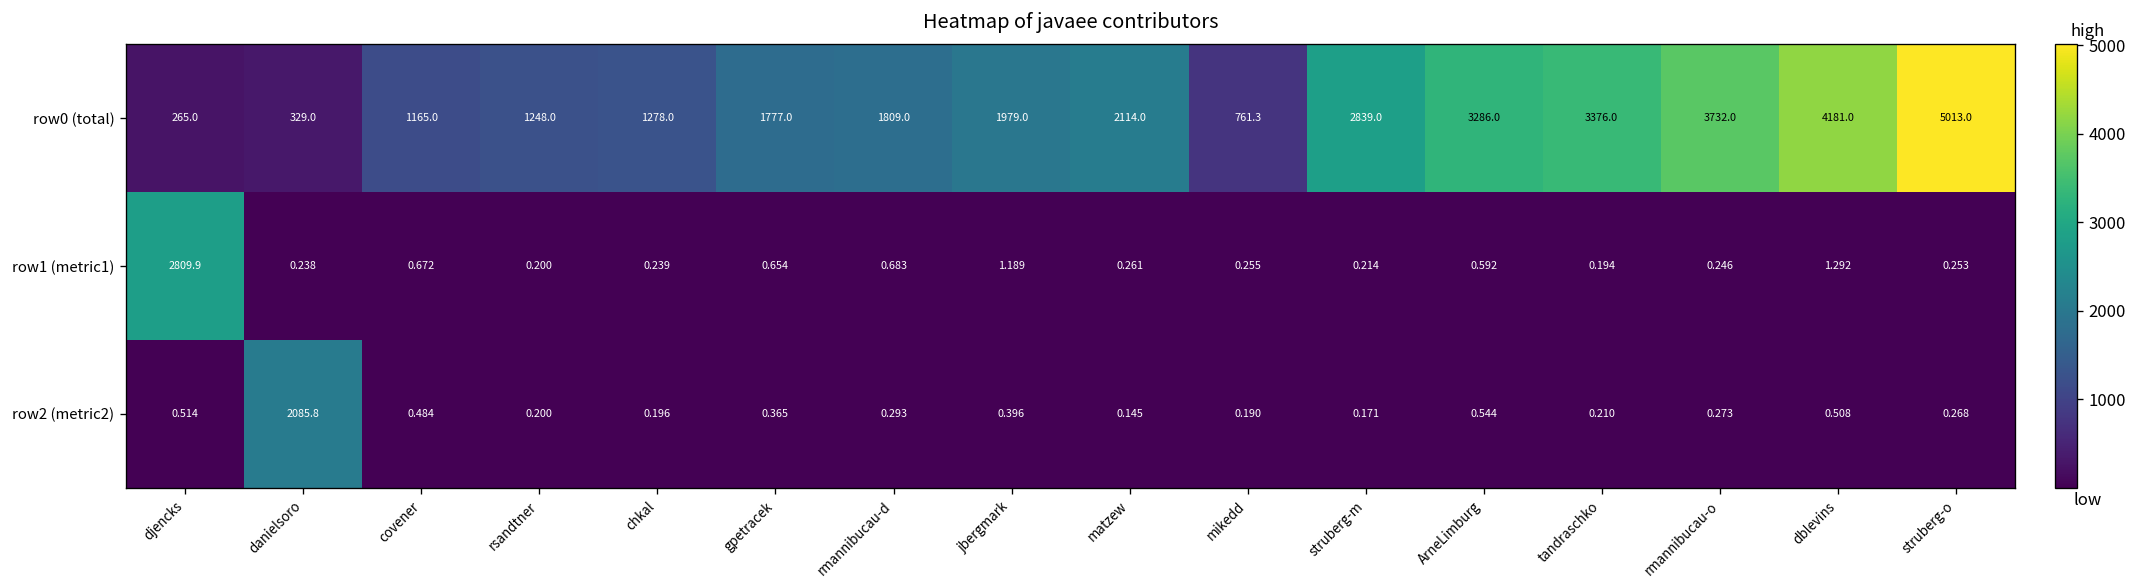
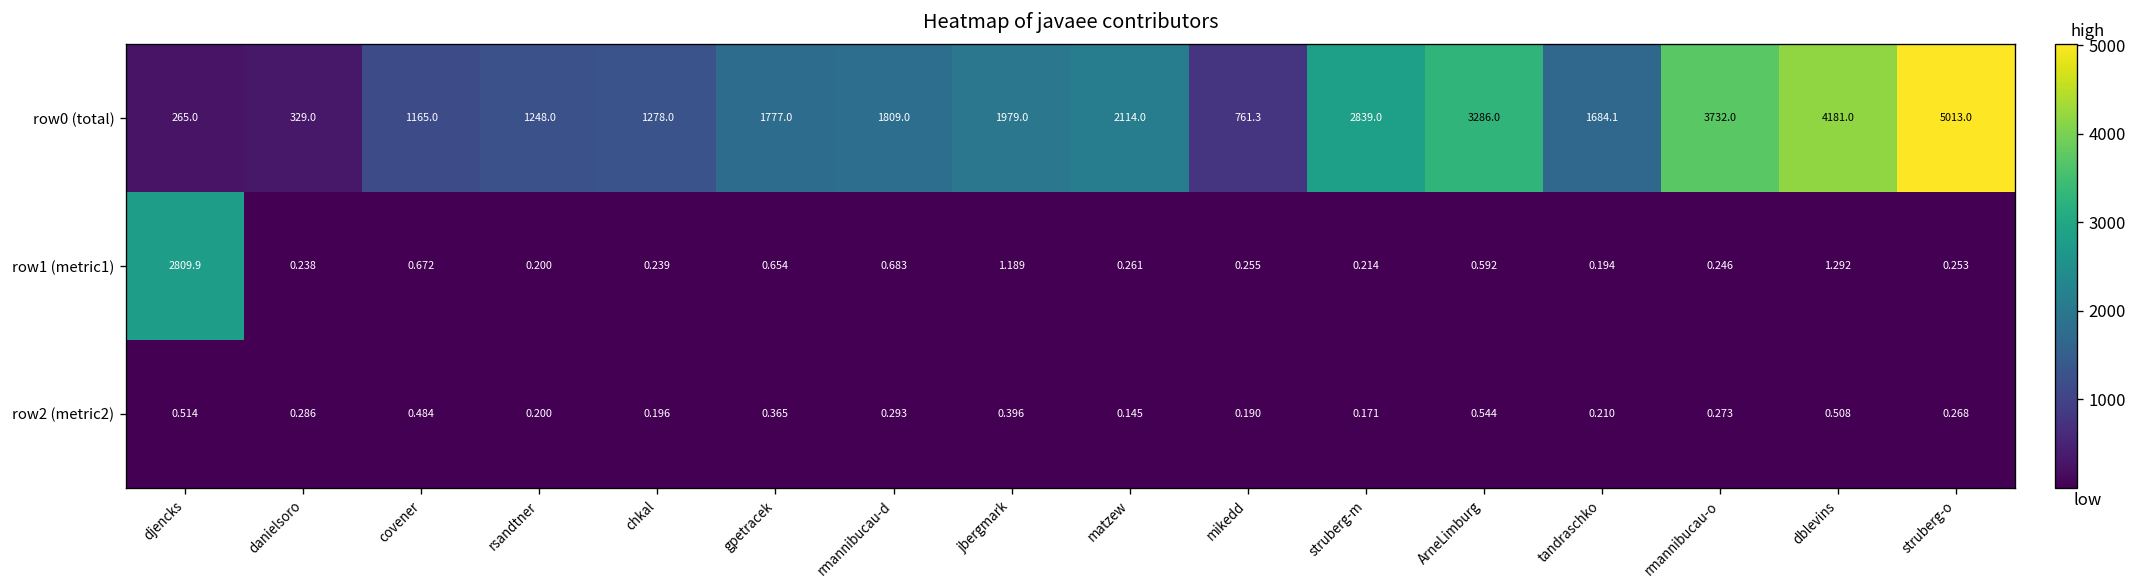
row0 (total), tandraschko: 3376.0 -> 1684.1
row2 (metric2), danielsoro: 2085.8 -> 0.286
